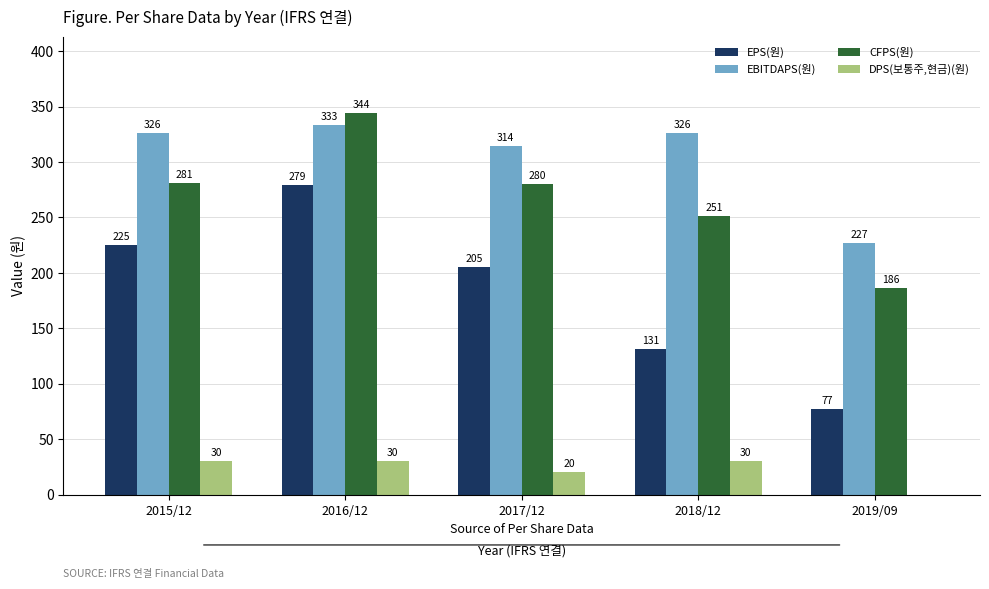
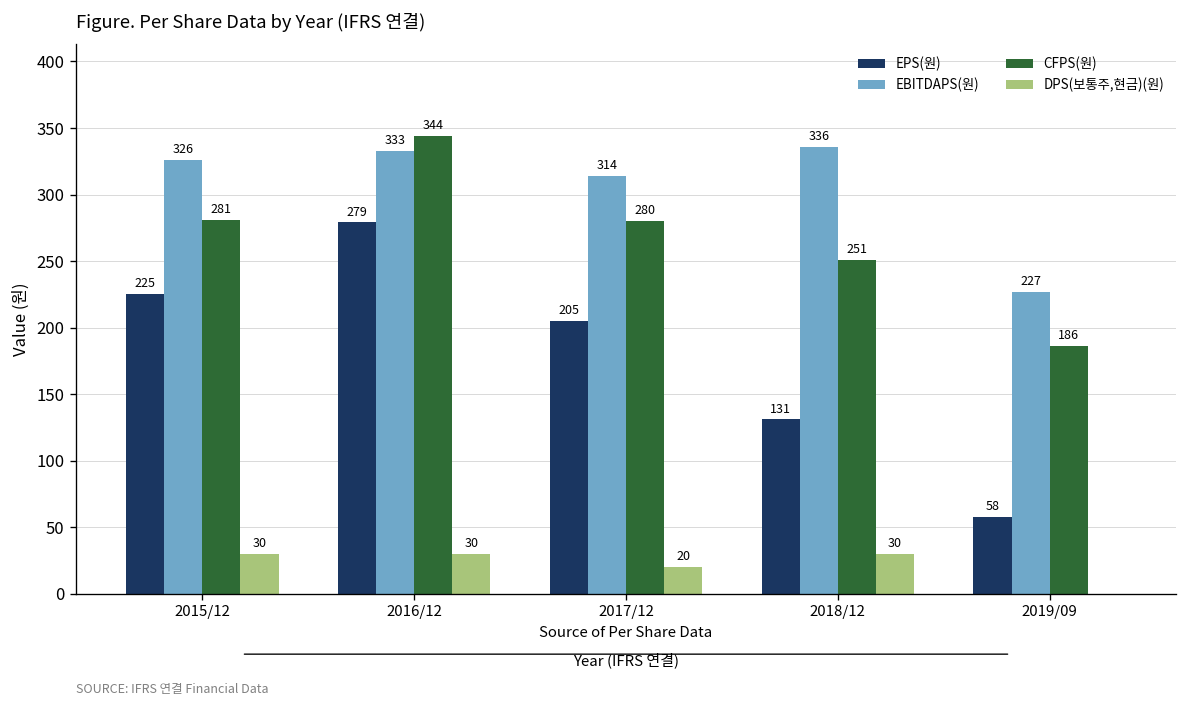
EBITDAPS(원), 2018/12: 326 -> 336
EPS(원), 2019/09: 77 -> 58
